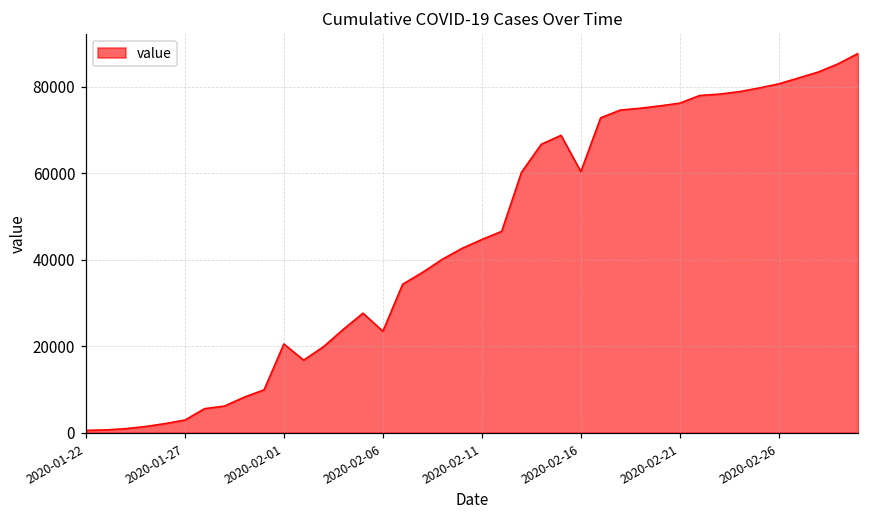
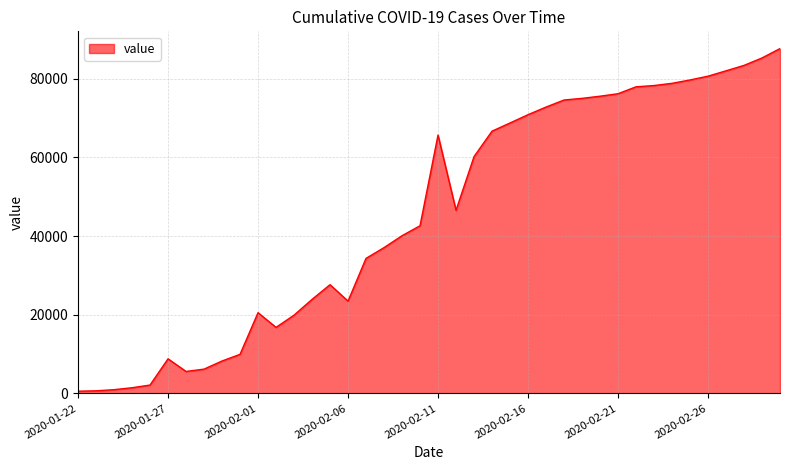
2020-01-27: 3000 -> 9000
2020-02-11: 45000 -> 66000
2020-02-16: 60000 -> 71000
